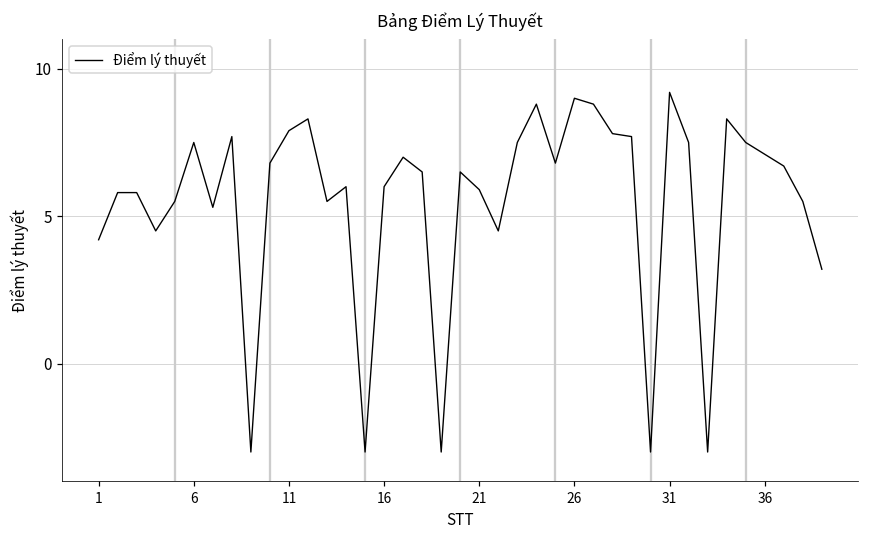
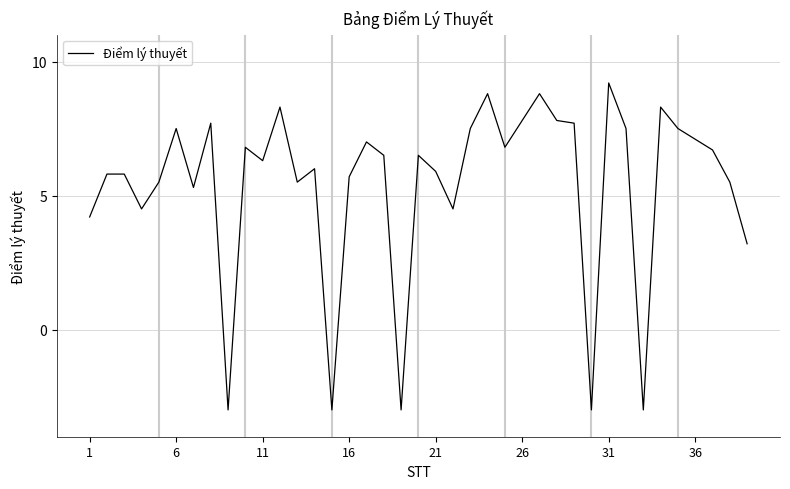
11: 7.9 -> 6.3
16: 6.0 -> 5.7
26: 9.0 -> 7.8
